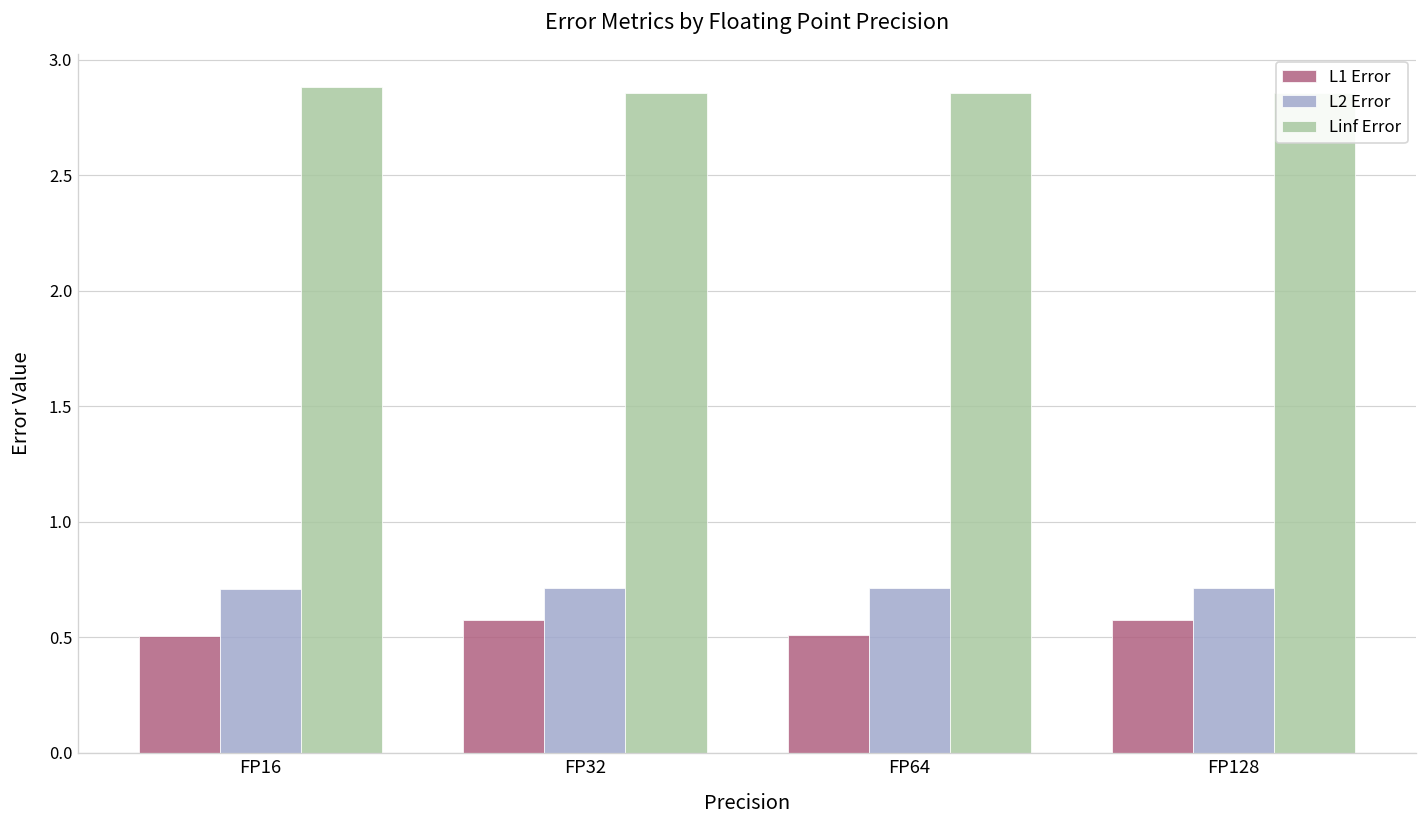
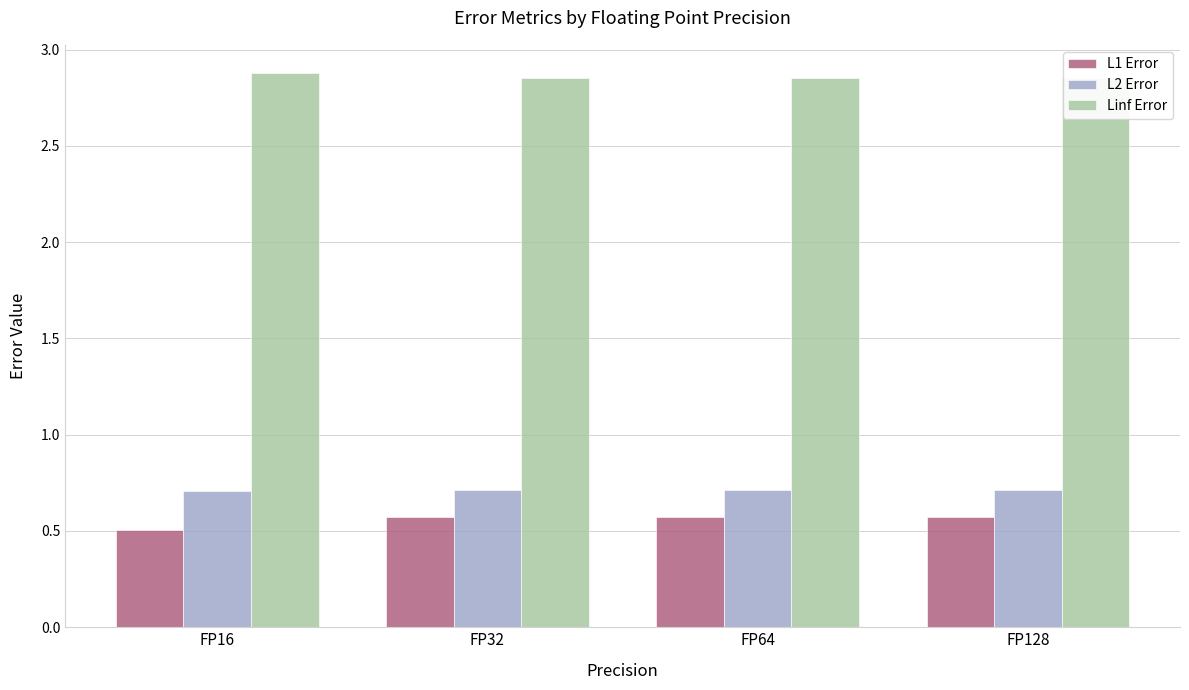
L1 Error, FP64: 0.51 -> 0.57
